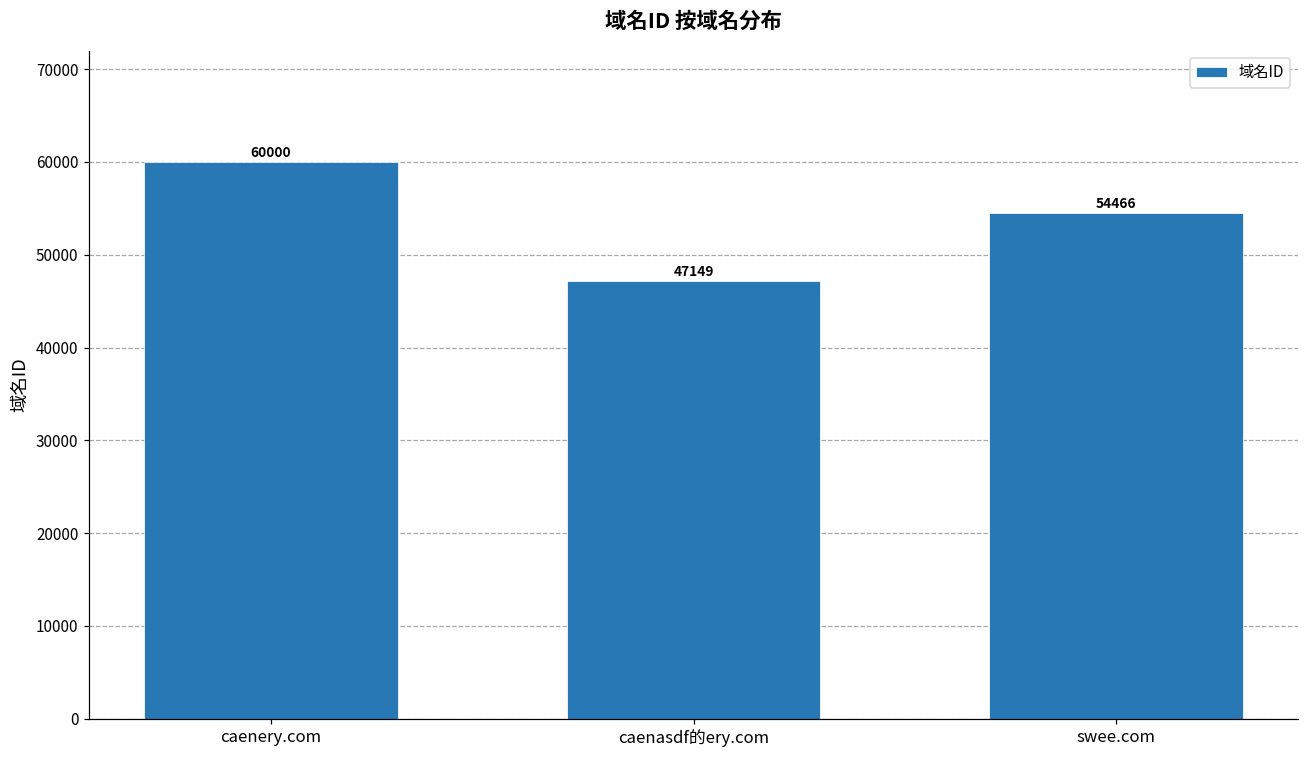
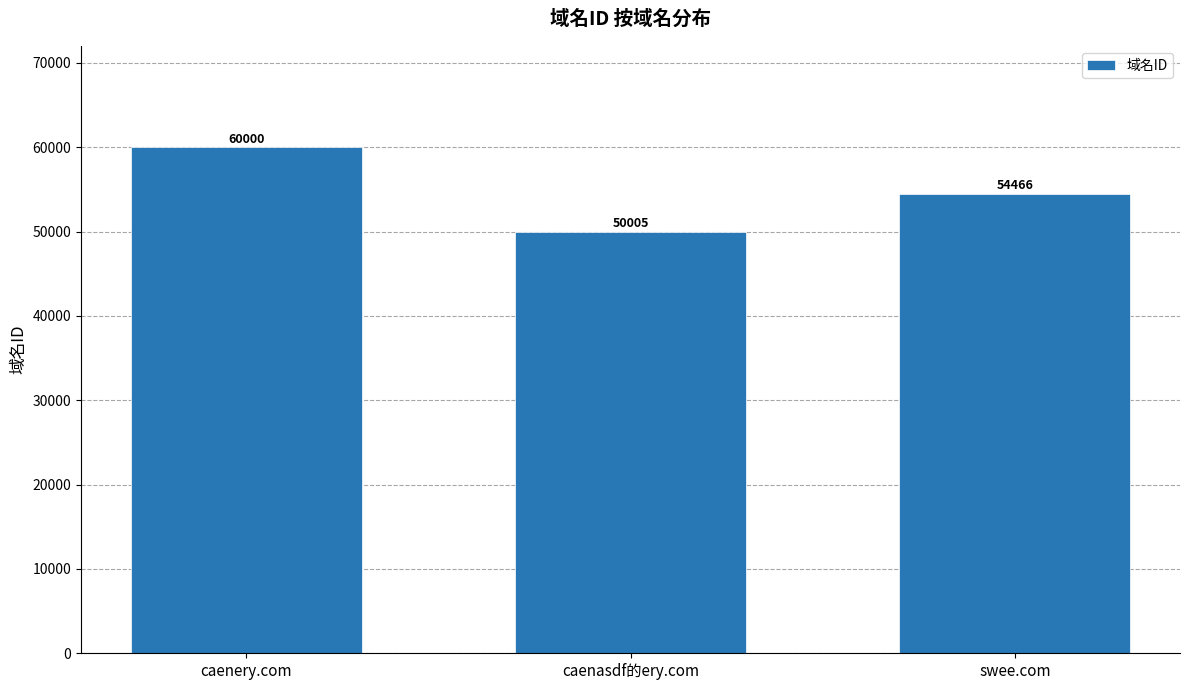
caenasdf的ery.com: 47149 -> 50005
